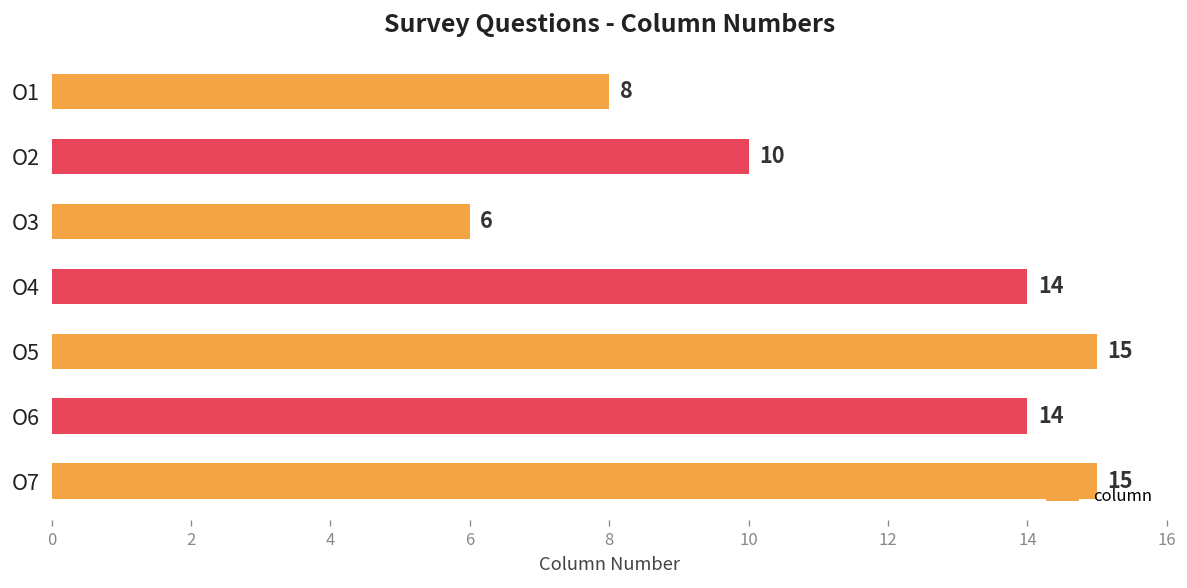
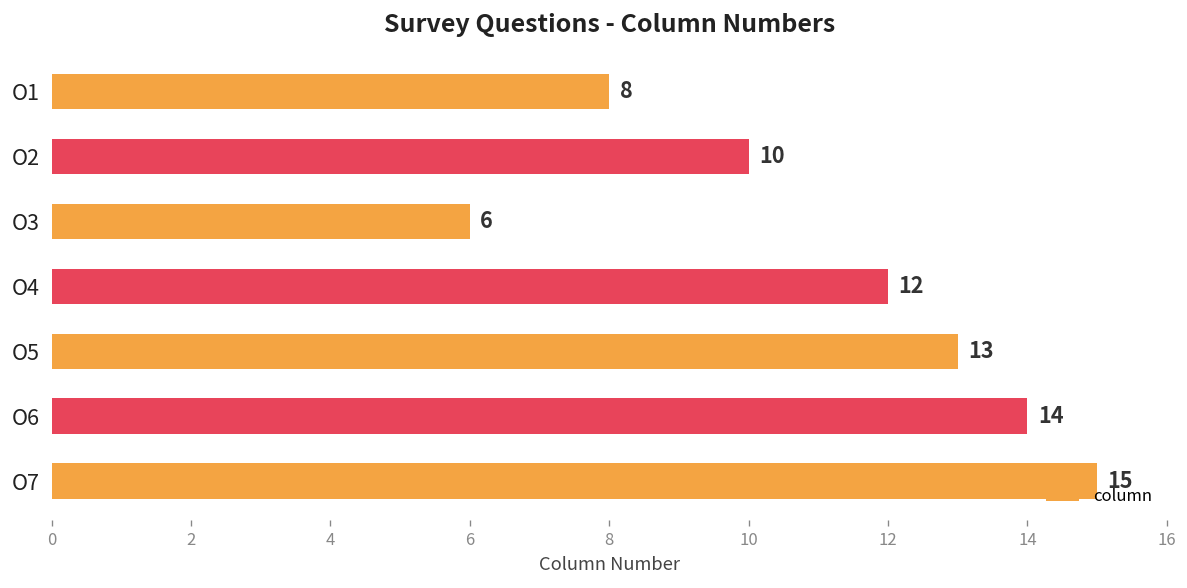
O4: 14 -> 12
O5: 15 -> 13
